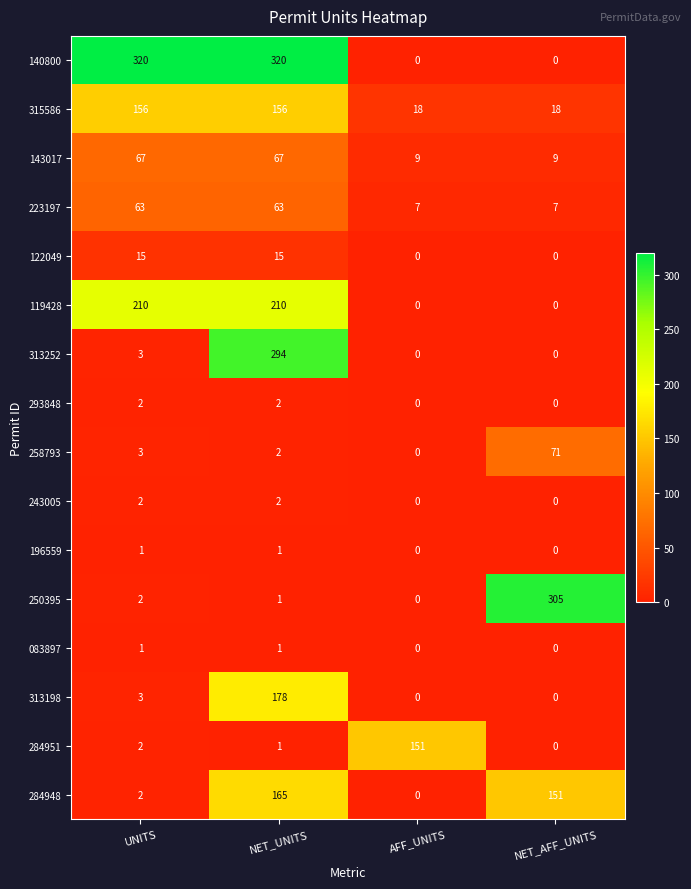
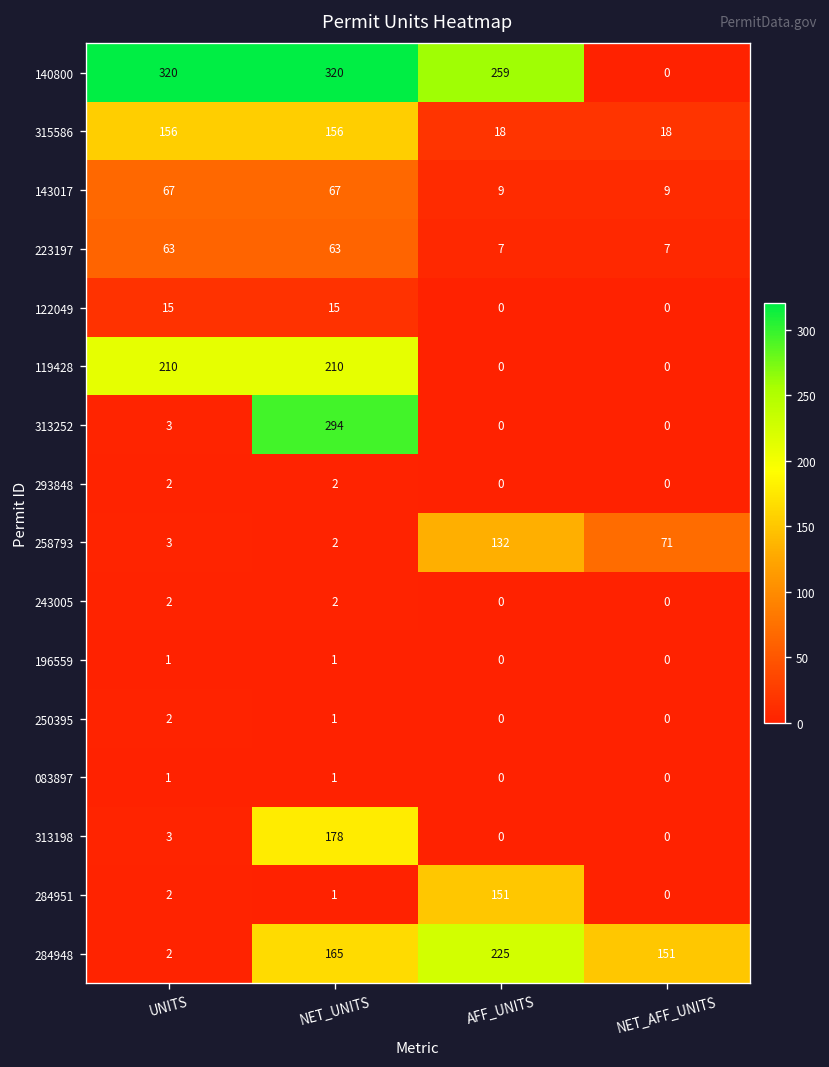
140800, AFF_UNITS: 0 -> 259
258793, AFF_UNITS: 0 -> 132
250395, NET_AFF_UNITS: 305 -> 0
284948, AFF_UNITS: 0 -> 225
